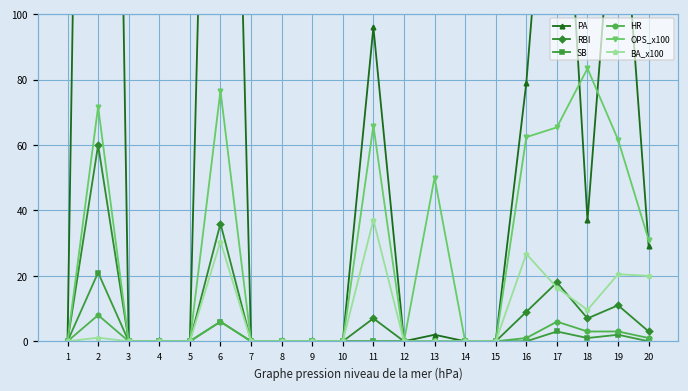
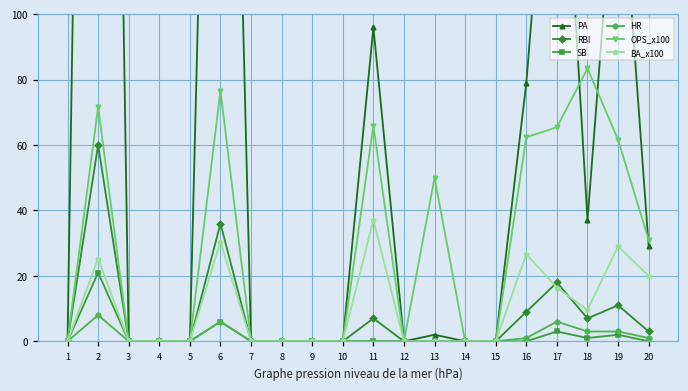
BA_x100, 2: 1 -> 25
BA_x100, 19: 21 -> 29
